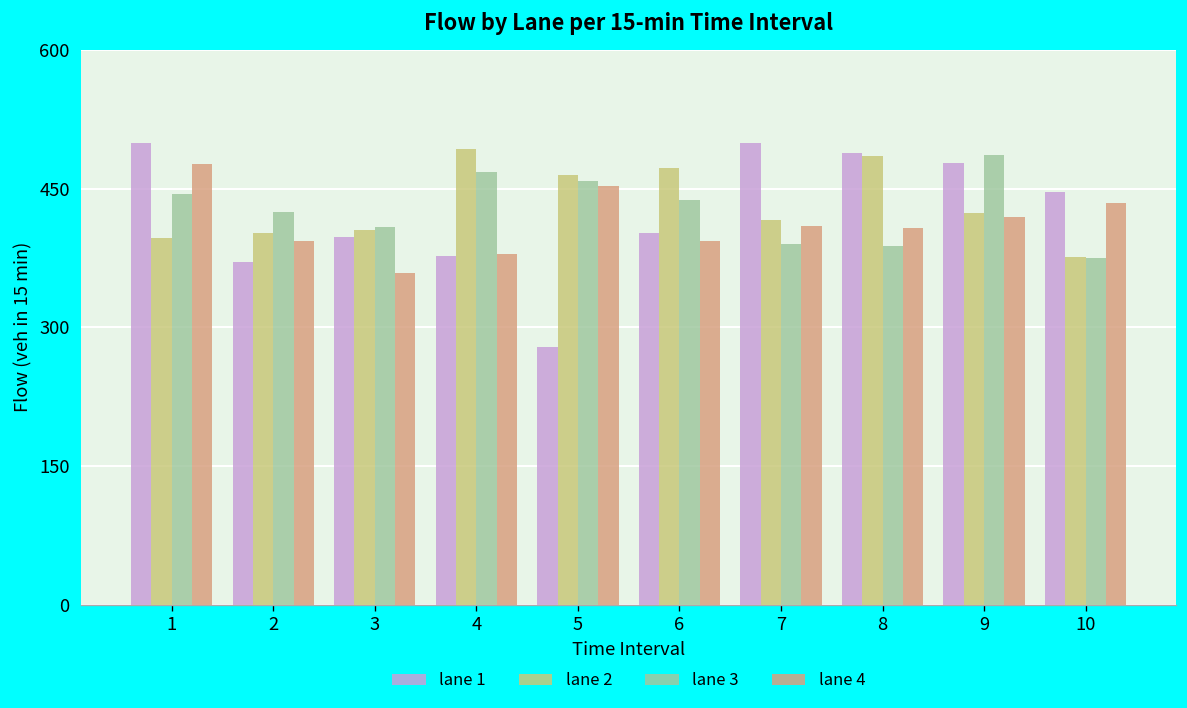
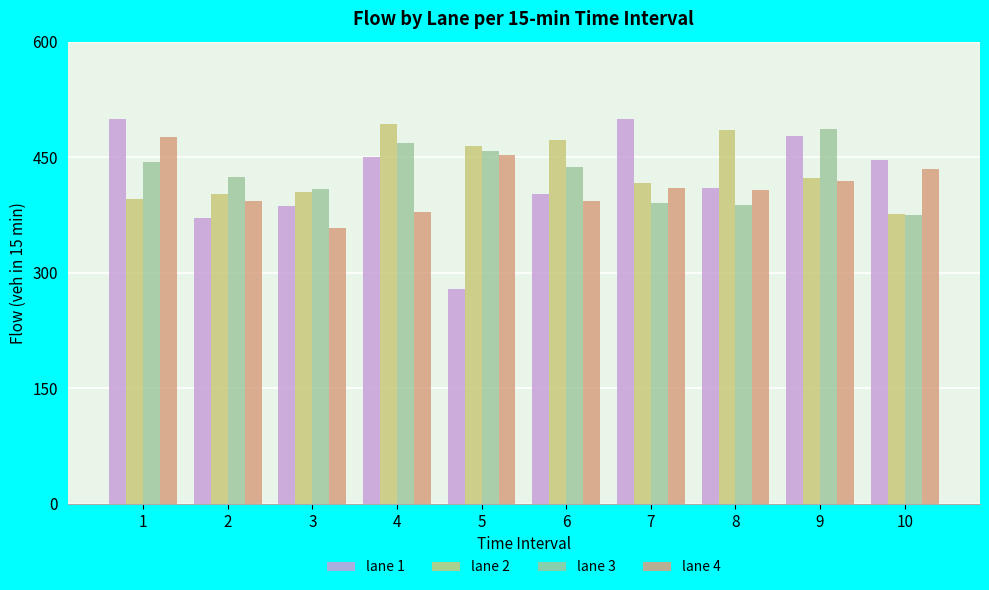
lane 1, 3: 400 -> 390
lane 1, 4: 380 -> 450
lane 1, 8: 490 -> 410
